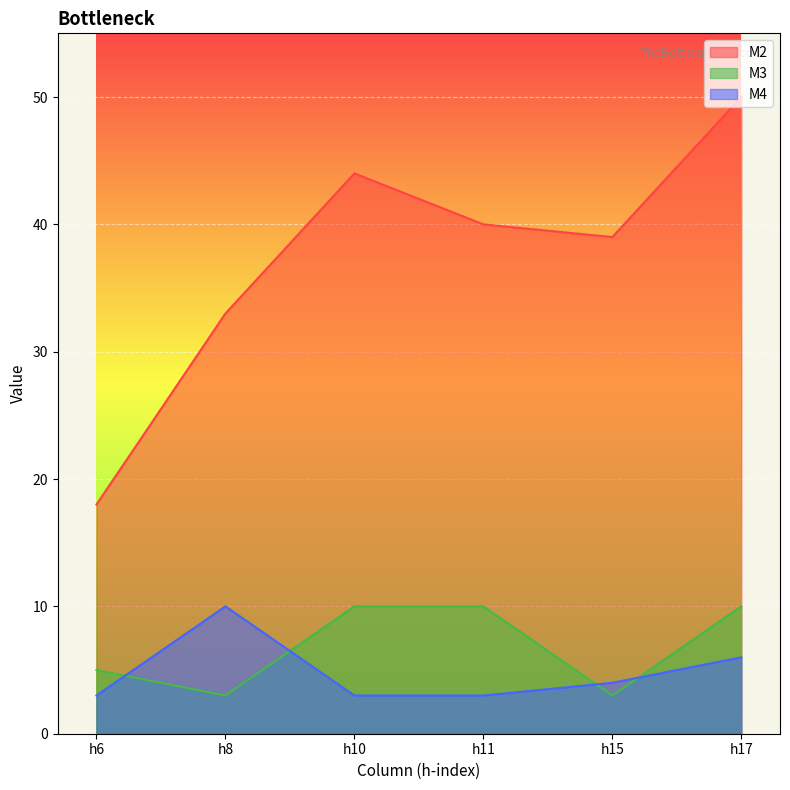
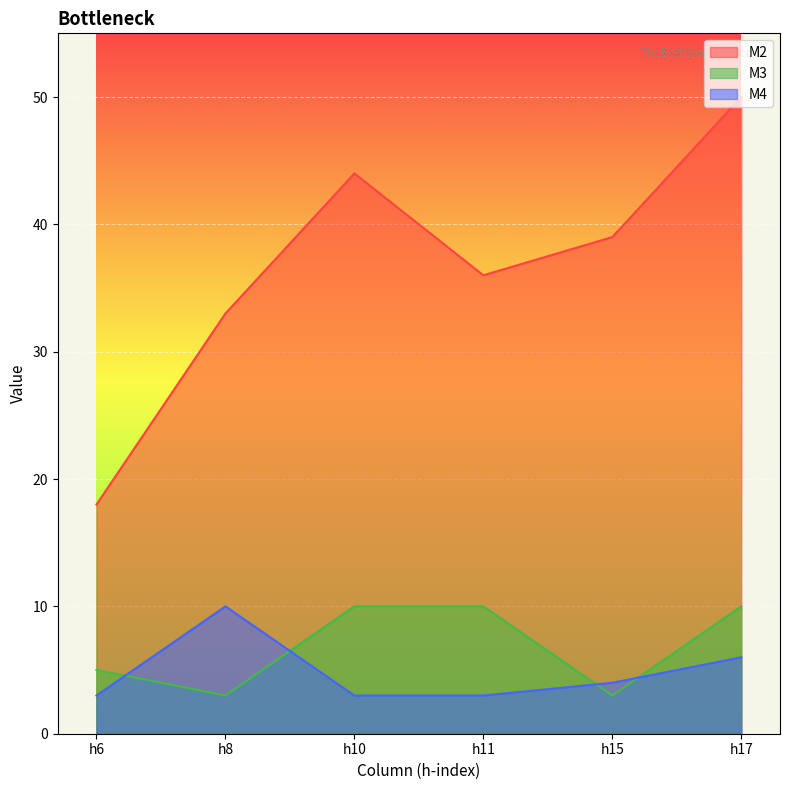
M2, h11: 40 -> 36
